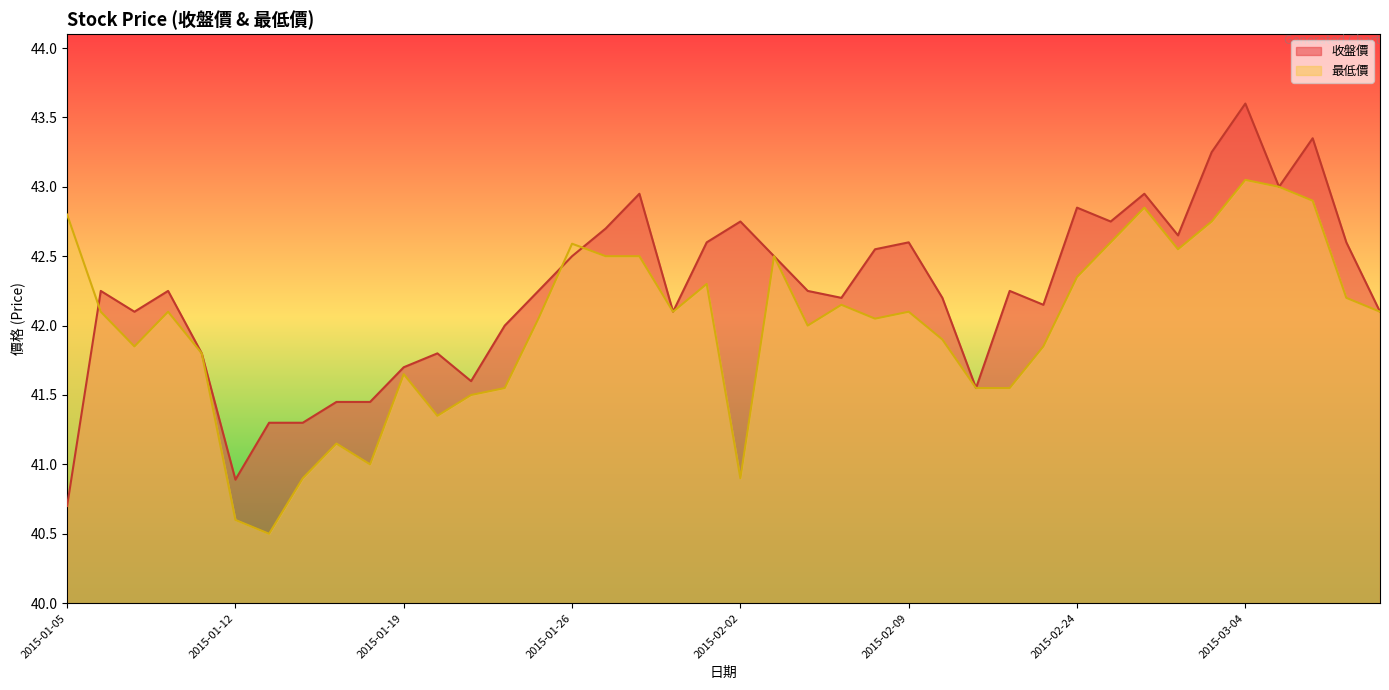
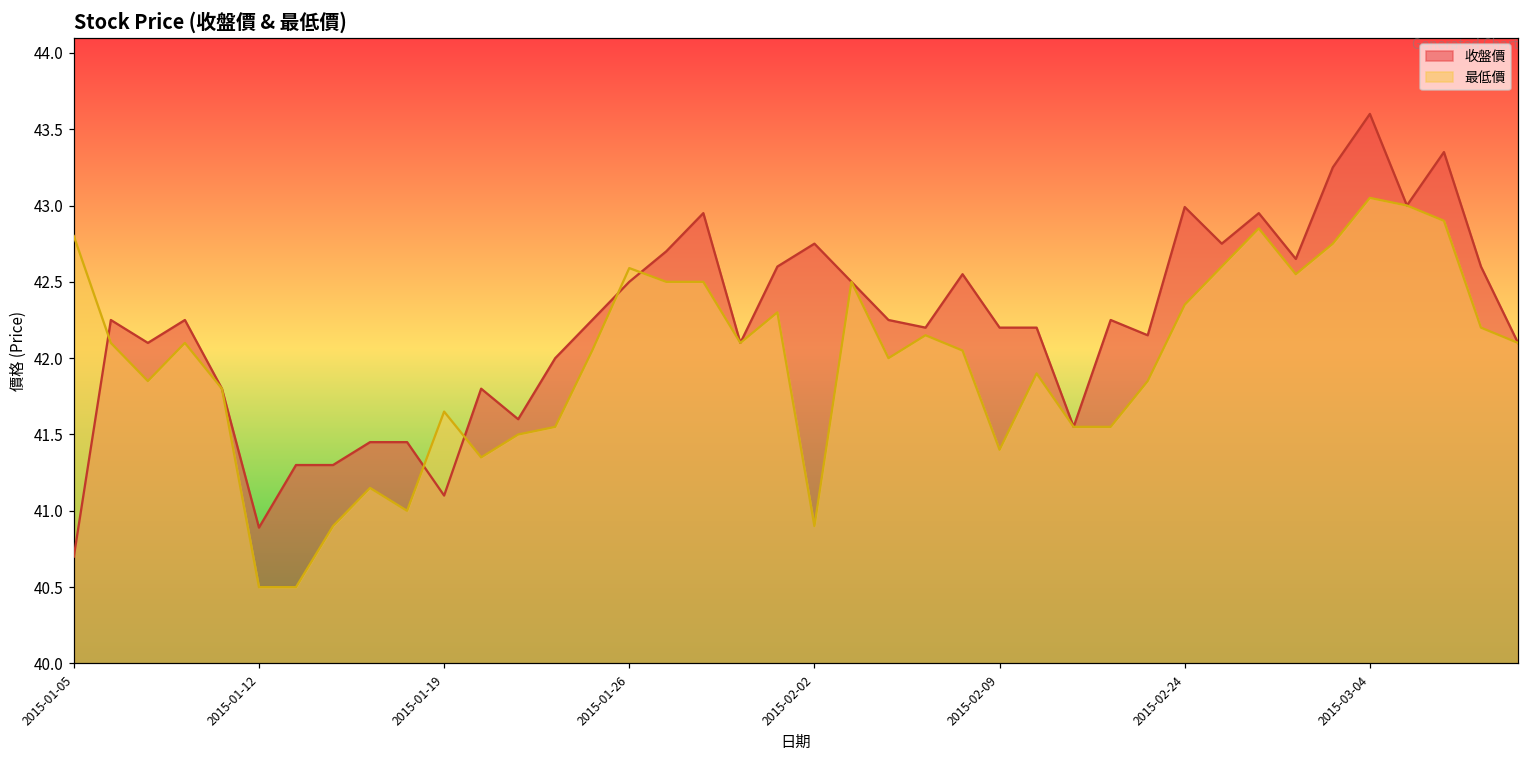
最低價, 2015-01-12: 40.6 -> 40.5
收盤價, 2015-01-19: 41.7 -> 41.1
收盤價, 2015-02-09: 42.6 -> 42.2
最低價, 2015-02-09: 42.1 -> 41.4
收盤價, 2015-02-24: 42.85 -> 42.99
